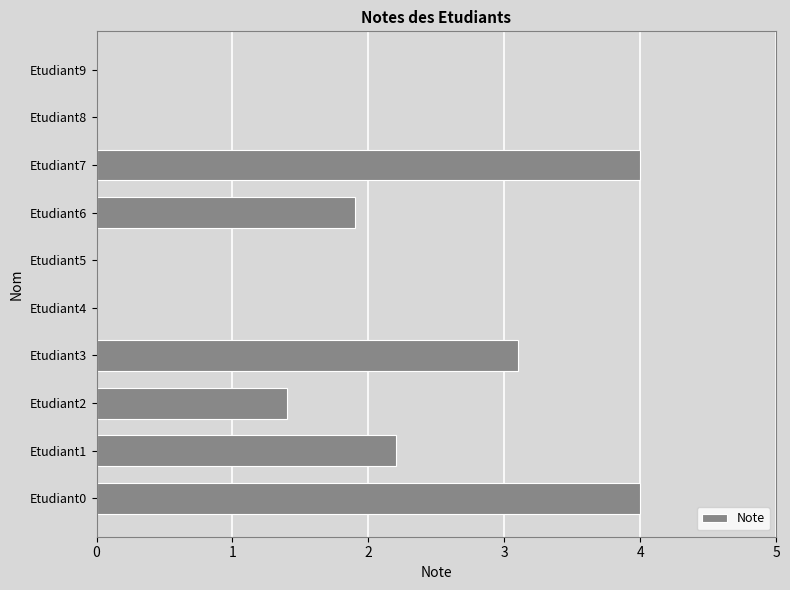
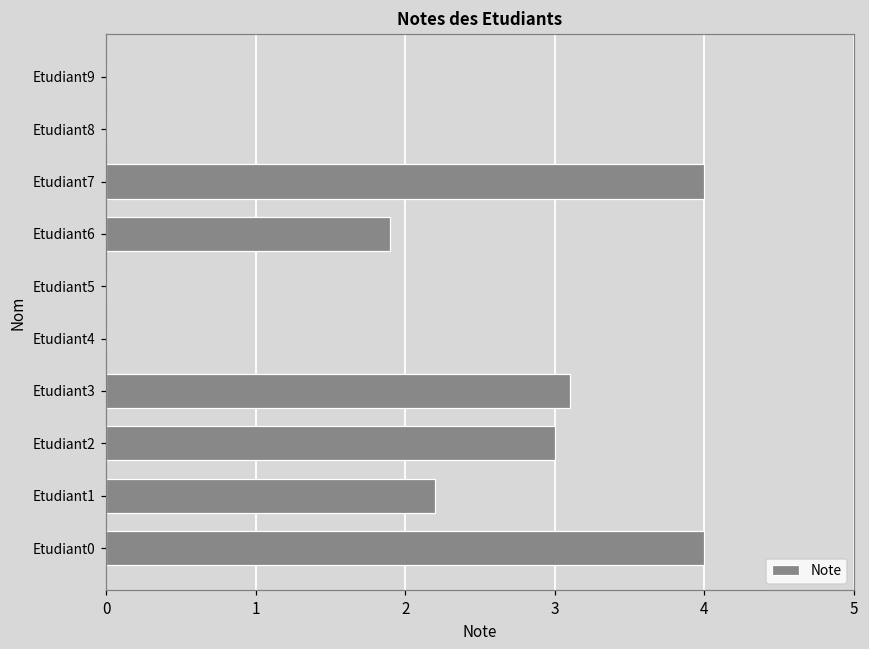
Etudiant2: 1.4 -> 3.0
